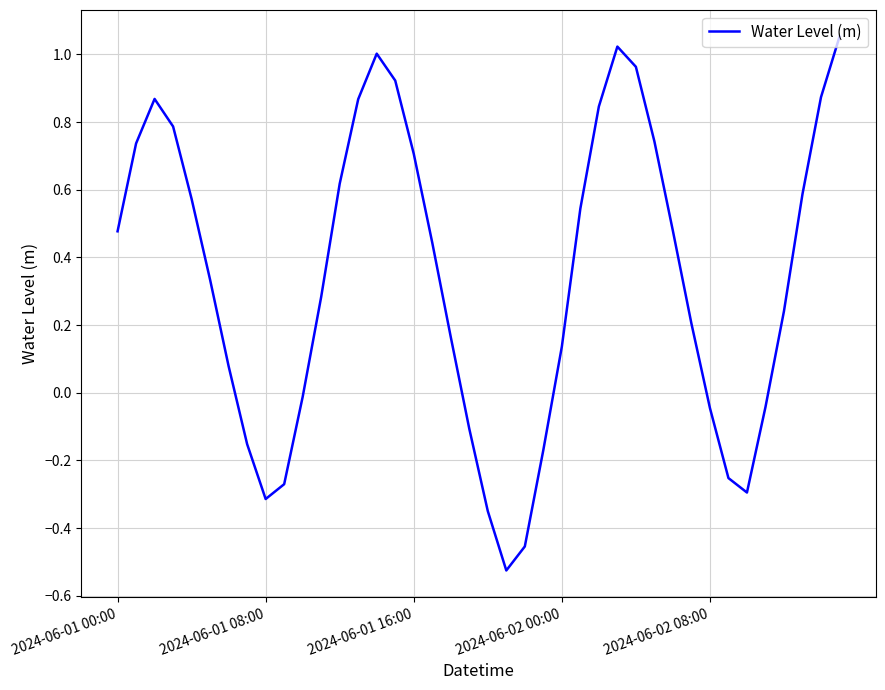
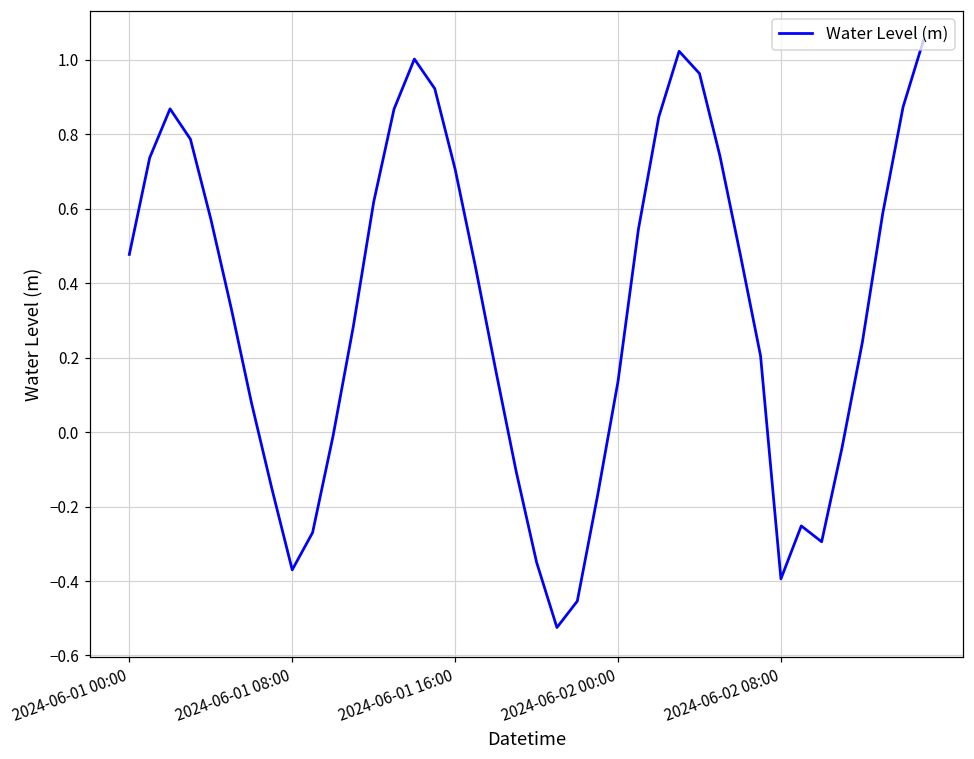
2024-06-01 08:00: -0.31 -> -0.37
2024-06-02 08:00: -0.05 -> -0.39
